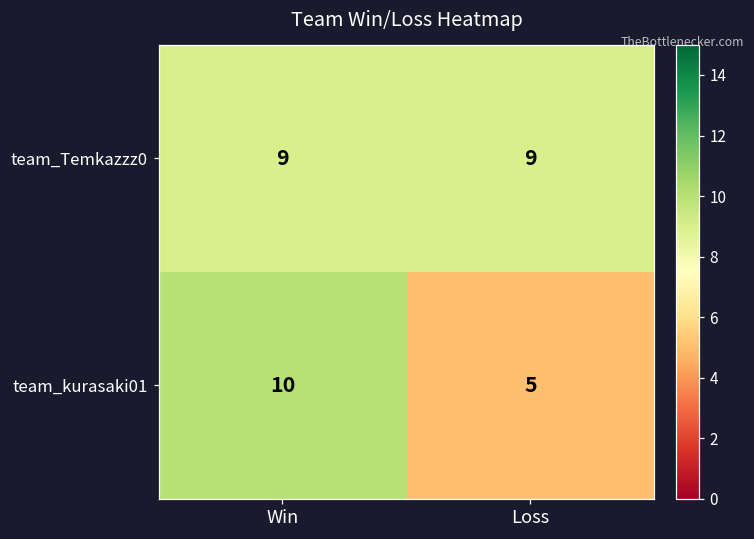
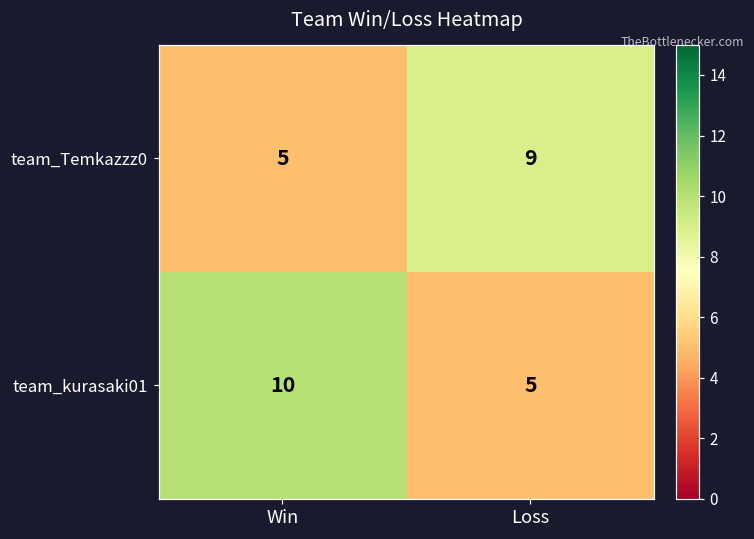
team_Temkazzz0, Win: 9 -> 5
